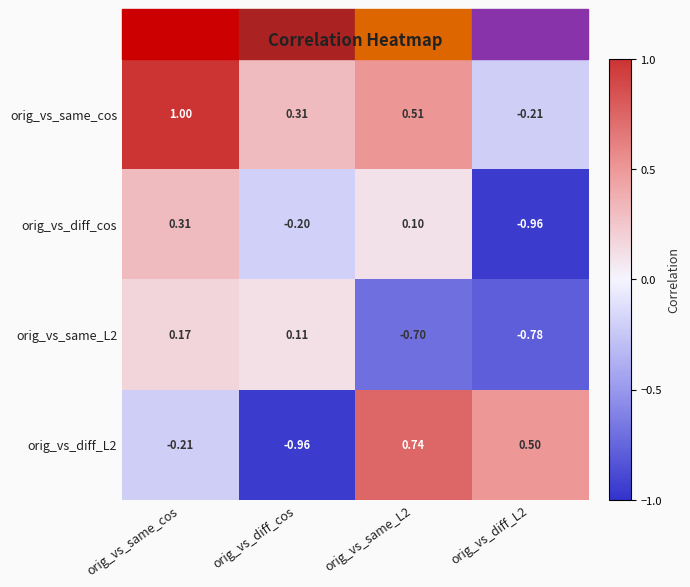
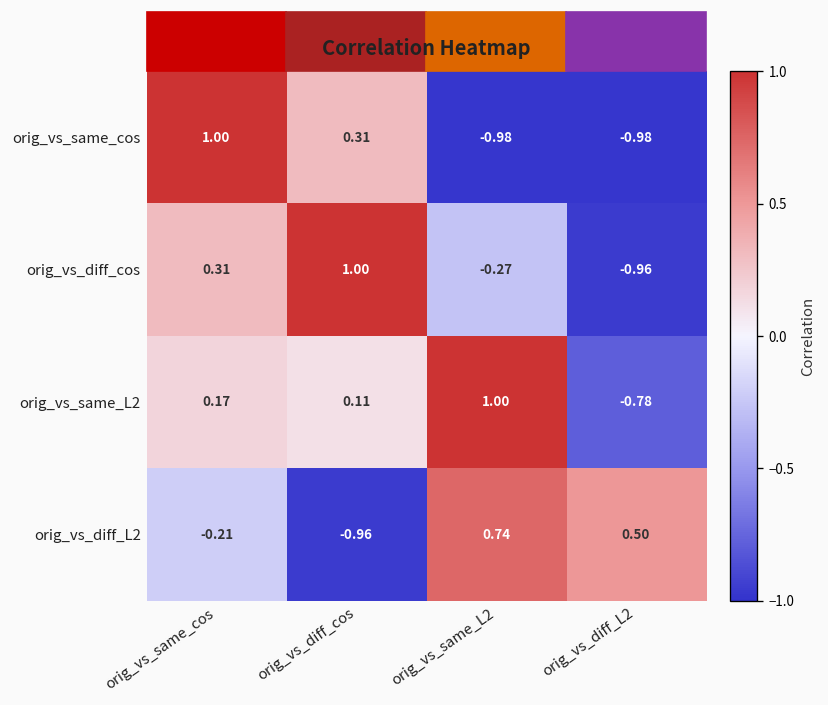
orig_vs_same_cos, orig_vs_same_L2: 0.51 -> -0.98
orig_vs_same_cos, orig_vs_diff_L2: -0.21 -> -0.98
orig_vs_diff_cos, orig_vs_diff_cos: -0.20 -> 1.00
orig_vs_diff_cos, orig_vs_same_L2: 0.10 -> -0.27
orig_vs_same_L2, orig_vs_same_L2: -0.70 -> 1.00
